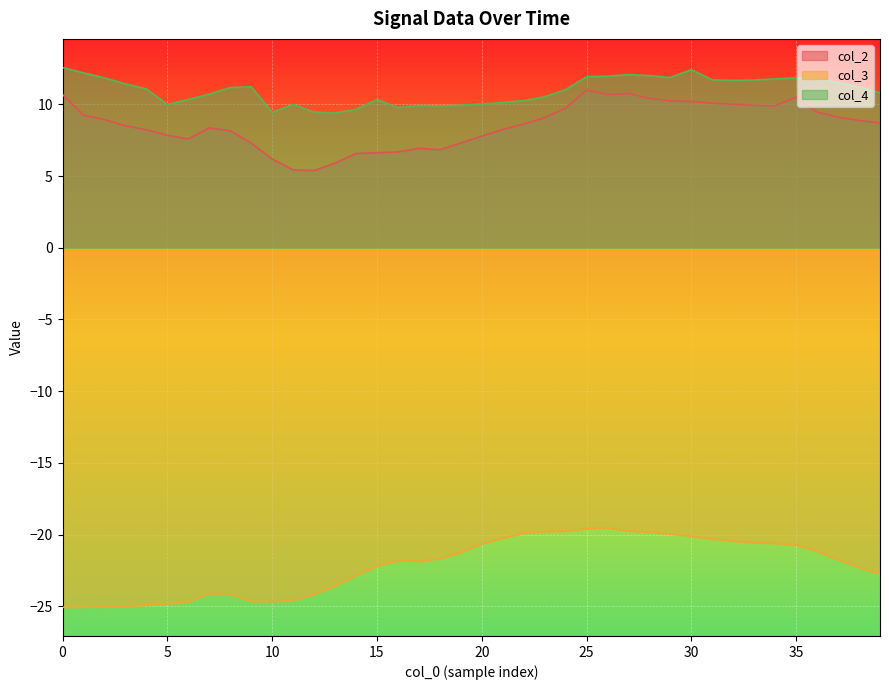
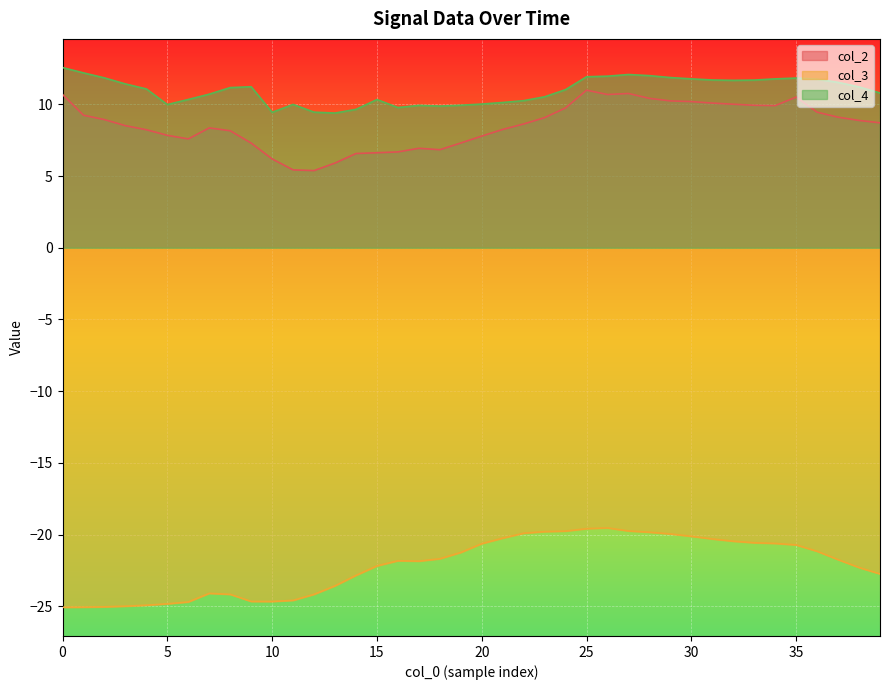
col_4, 30: 12.4 -> 11.8
